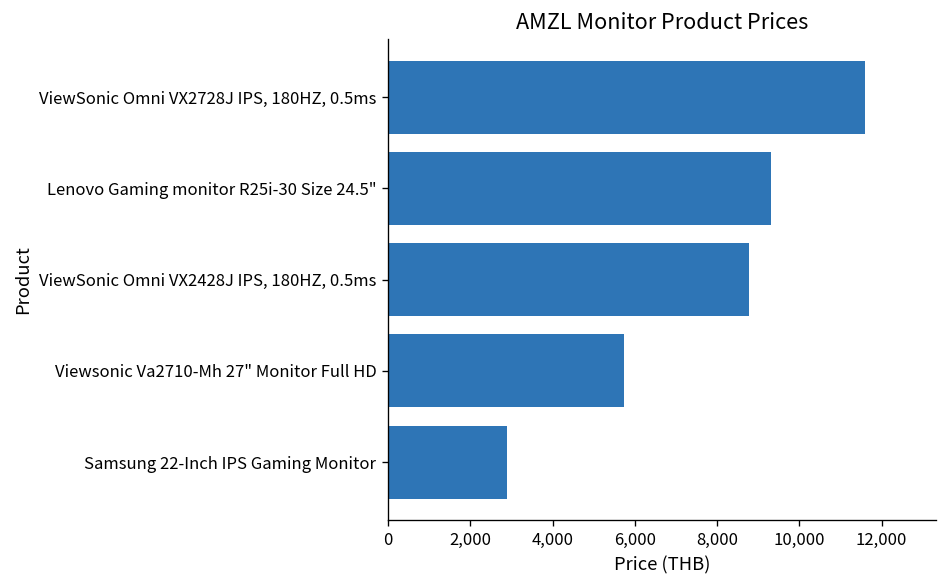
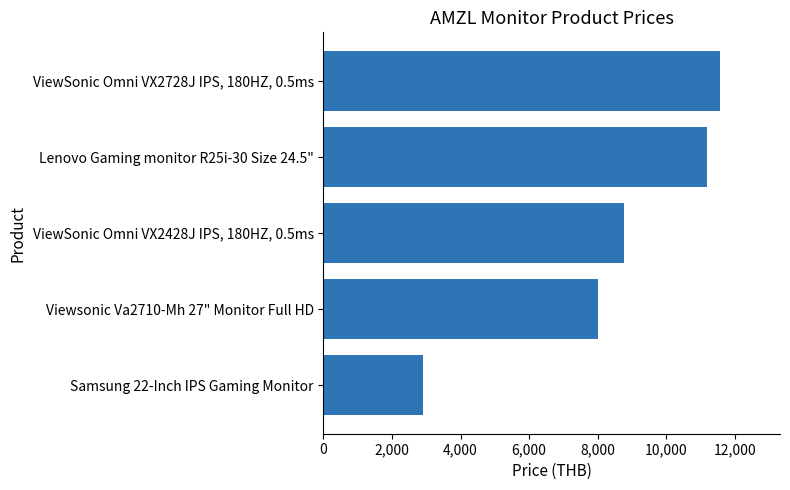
Lenovo Gaming monitor R25i-30 Size 24.5": 9,300 -> 11,200
Viewsonic Va2710-Mh 27" Monitor Full HD: 5,700 -> 8,000
